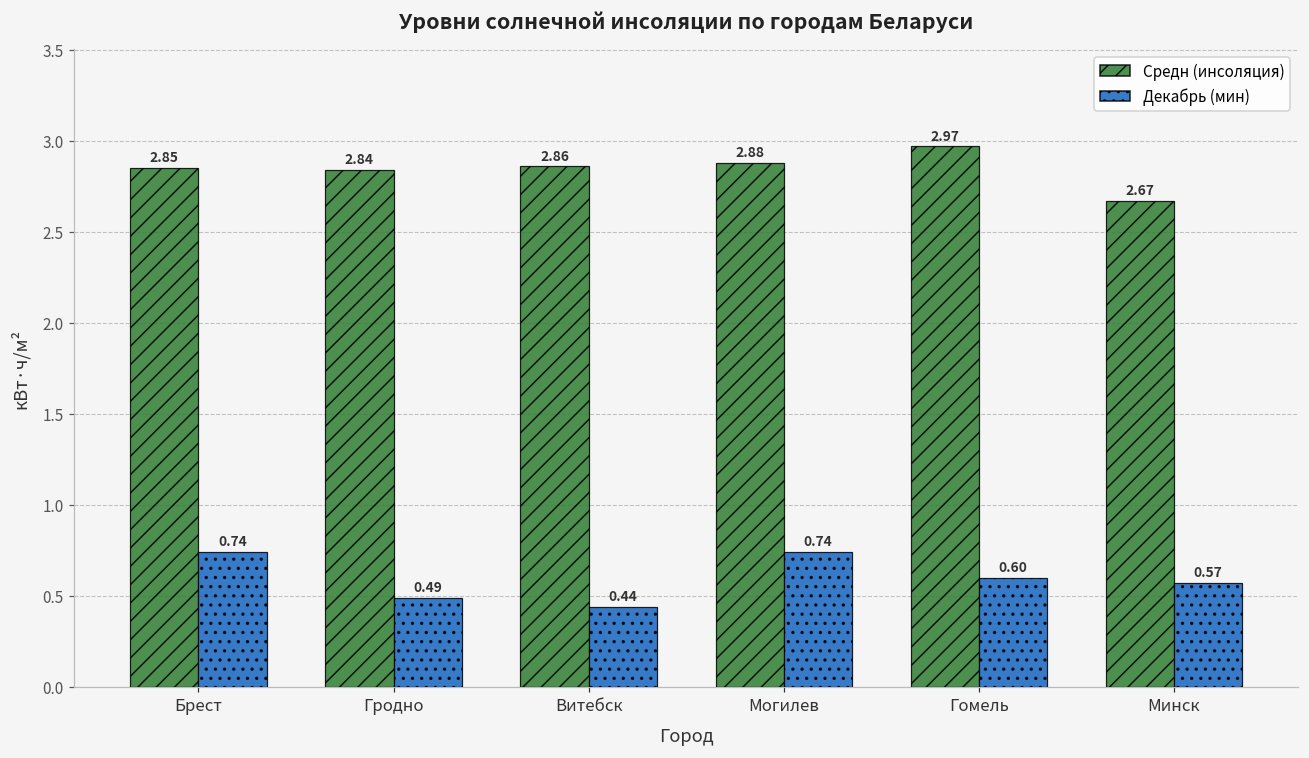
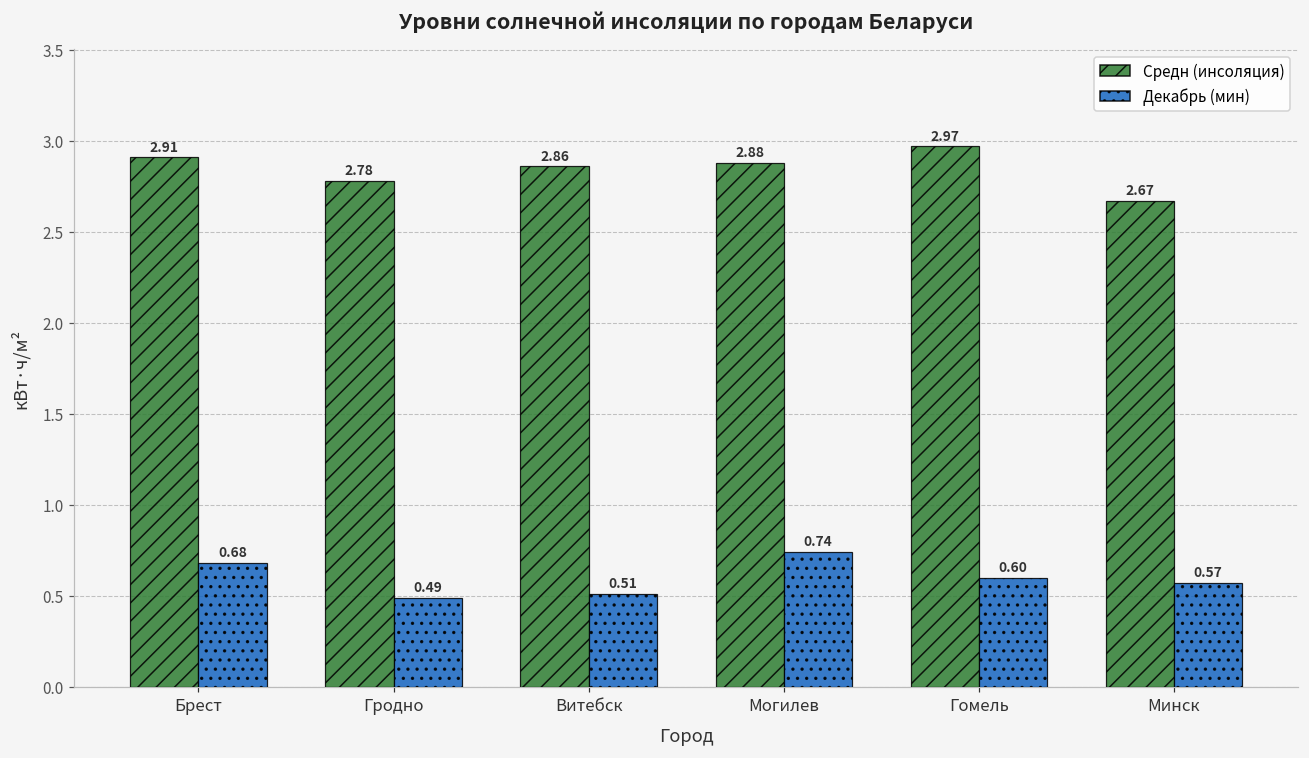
Средн (инсоляция), Брест: 2.85 -> 2.91
Декабрь (мин), Брест: 0.74 -> 0.68
Средн (инсоляция), Гродно: 2.84 -> 2.78
Декабрь (мин), Витебск: 0.44 -> 0.51
